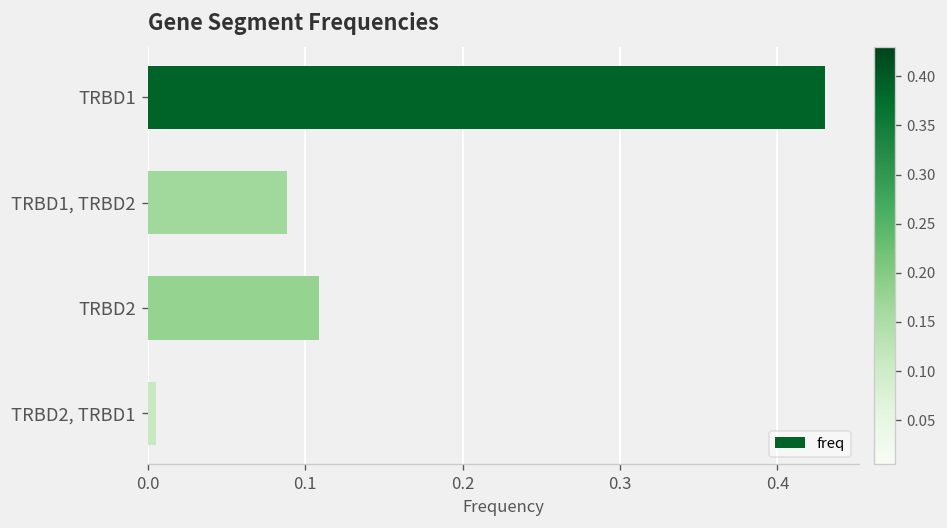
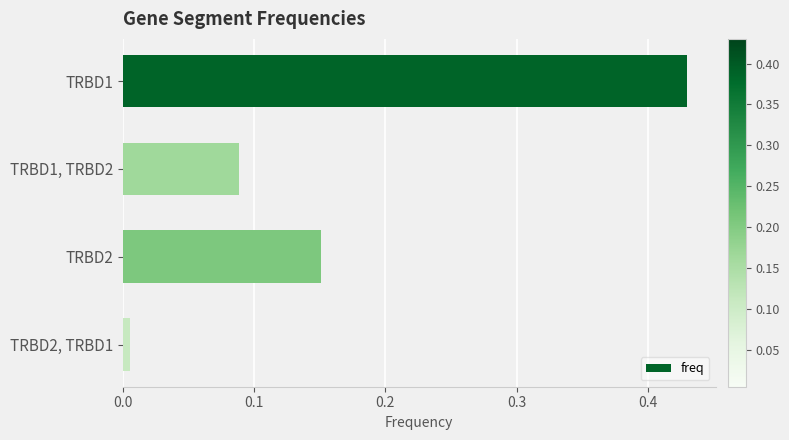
TRBD2: 0.109 -> 0.151
